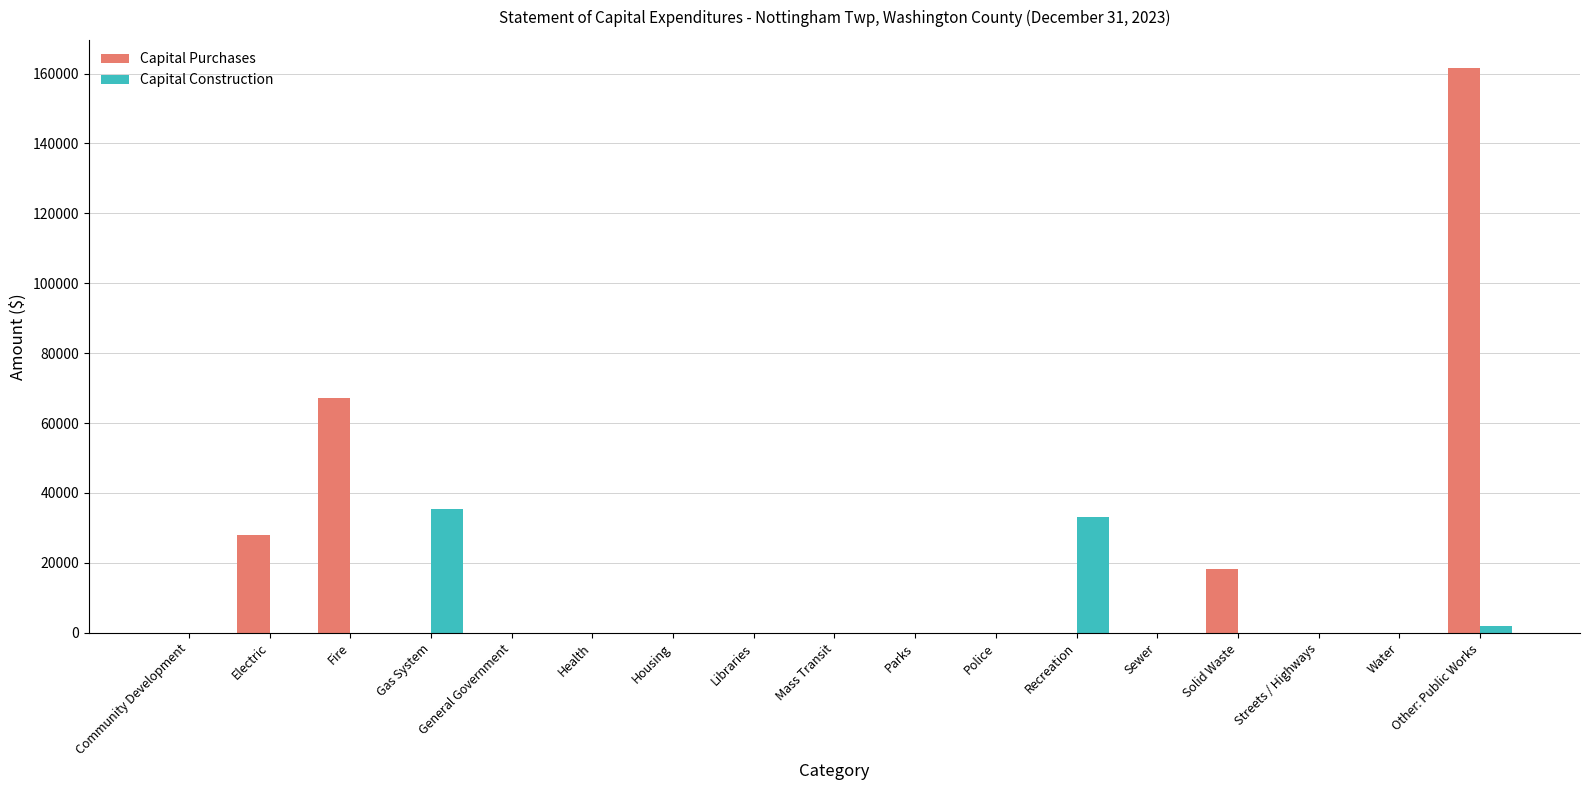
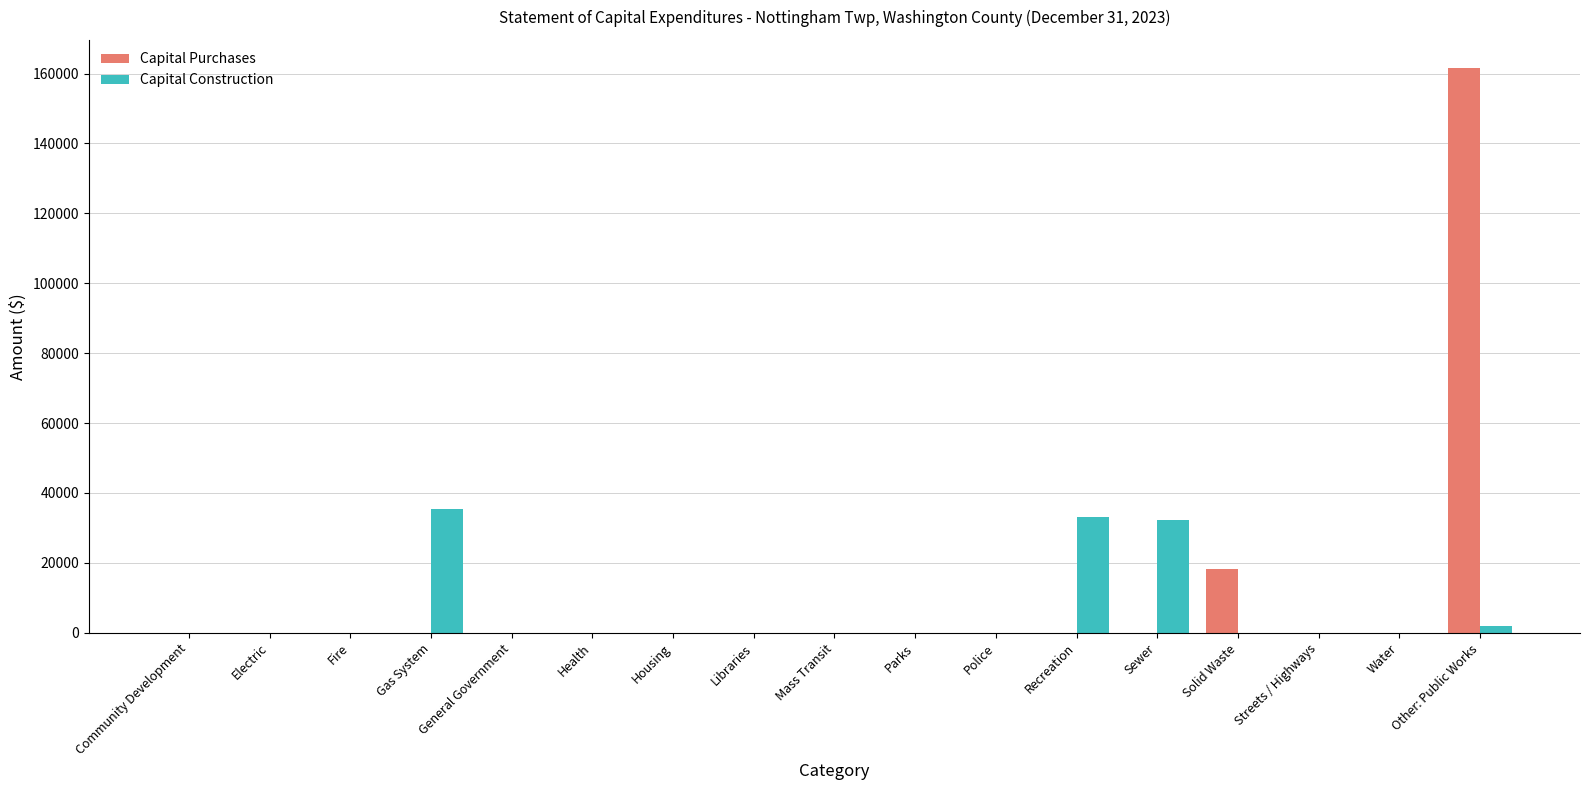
Capital Purchases, Electric: 28000 -> 0
Capital Purchases, Fire: 67000 -> 0
Capital Construction, Sewer: 0 -> 32000
